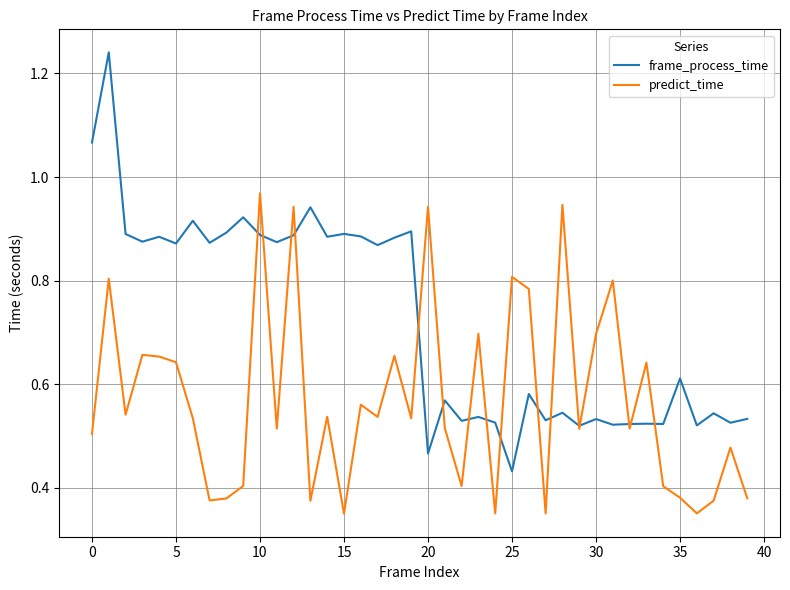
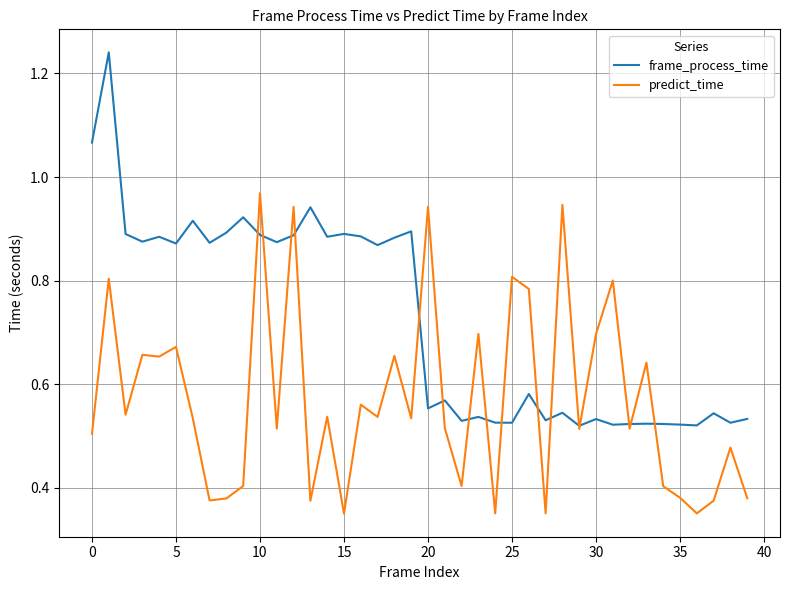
predict_time, 5: 0.64 -> 0.67
frame_process_time, 20: 0.47 -> 0.55
frame_process_time, 25: 0.43 -> 0.53
frame_process_time, 35: 0.61 -> 0.52
